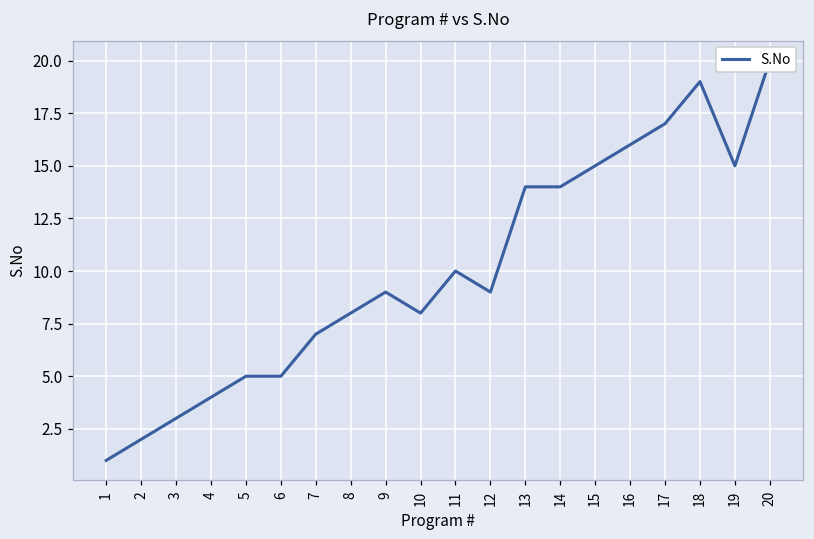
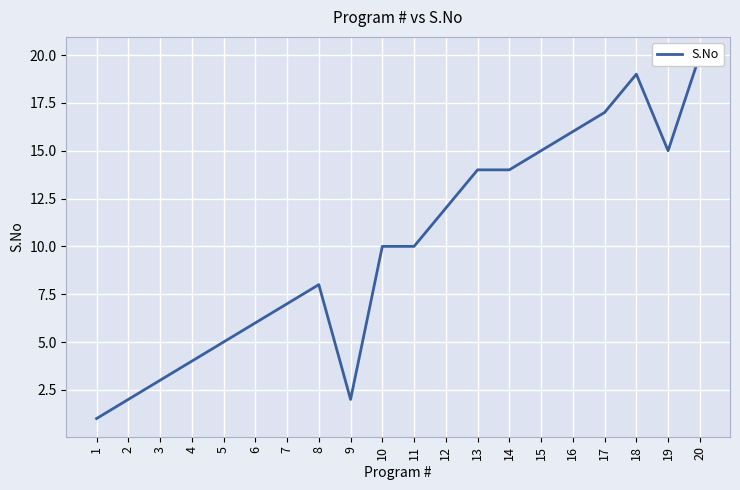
6: 5 -> 6
9: 9 -> 2
10: 8 -> 10
12: 9 -> 12
